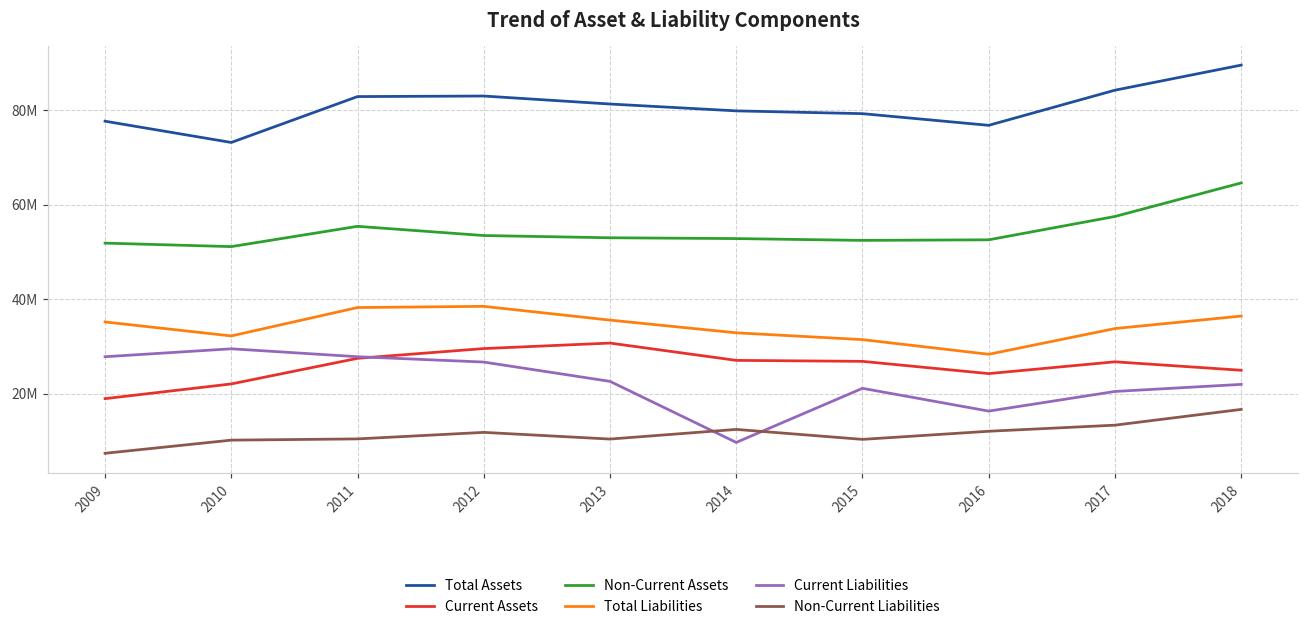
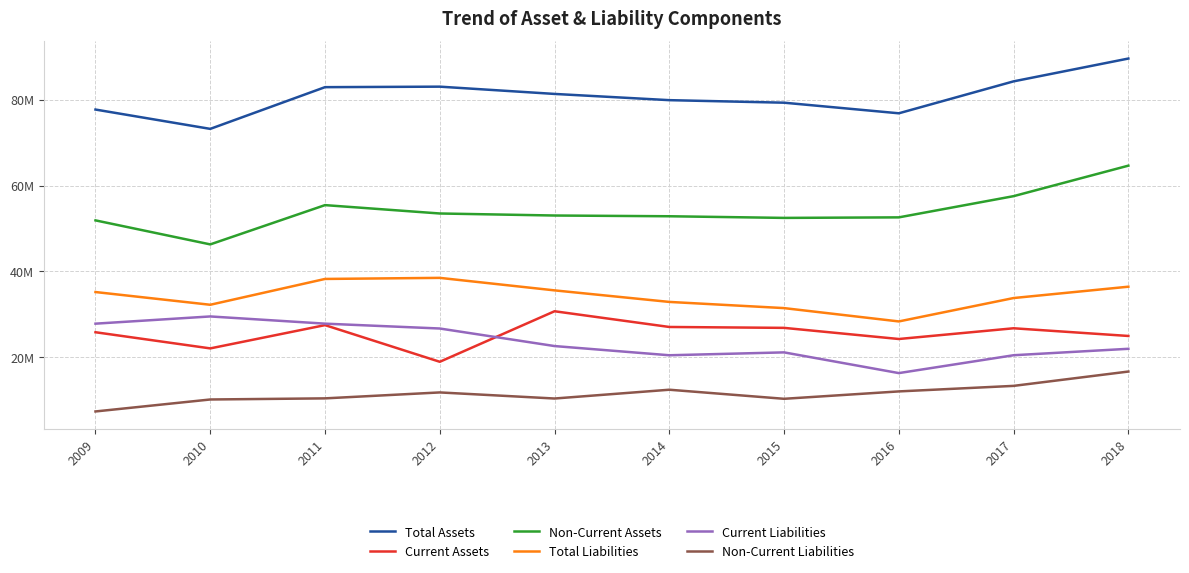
Current Assets, 2009: 19000000 -> 26000000
Non-Current Assets, 2010: 51000000 -> 46000000
Current Assets, 2012: 30000000 -> 19000000
Current Liabilities, 2014: 10000000 -> 20000000
